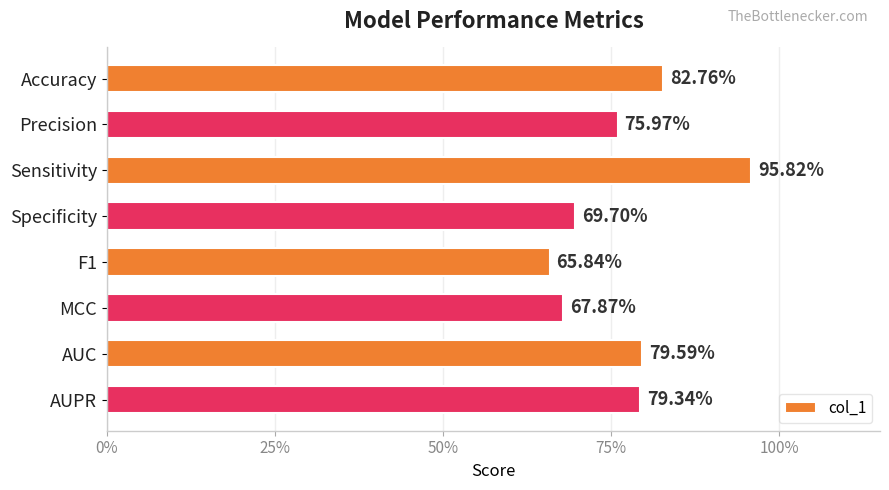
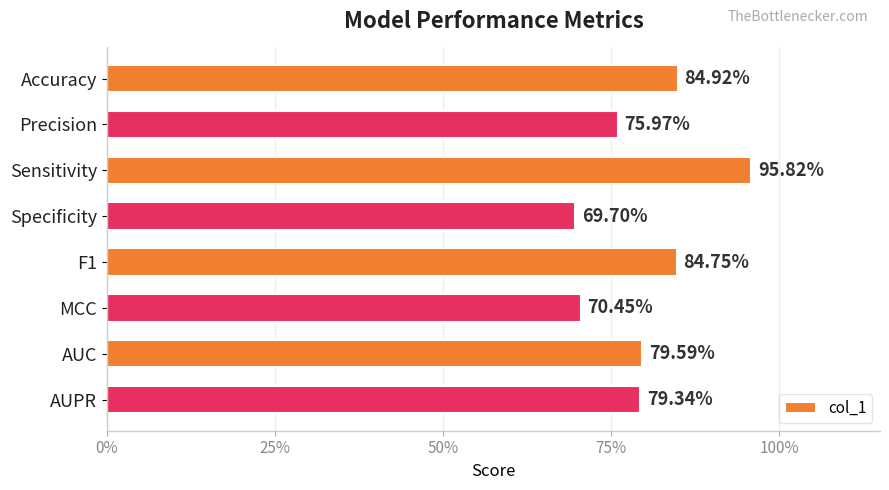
Accuracy: 82.76% -> 84.92%
F1: 65.84% -> 84.75%
MCC: 67.87% -> 70.45%
